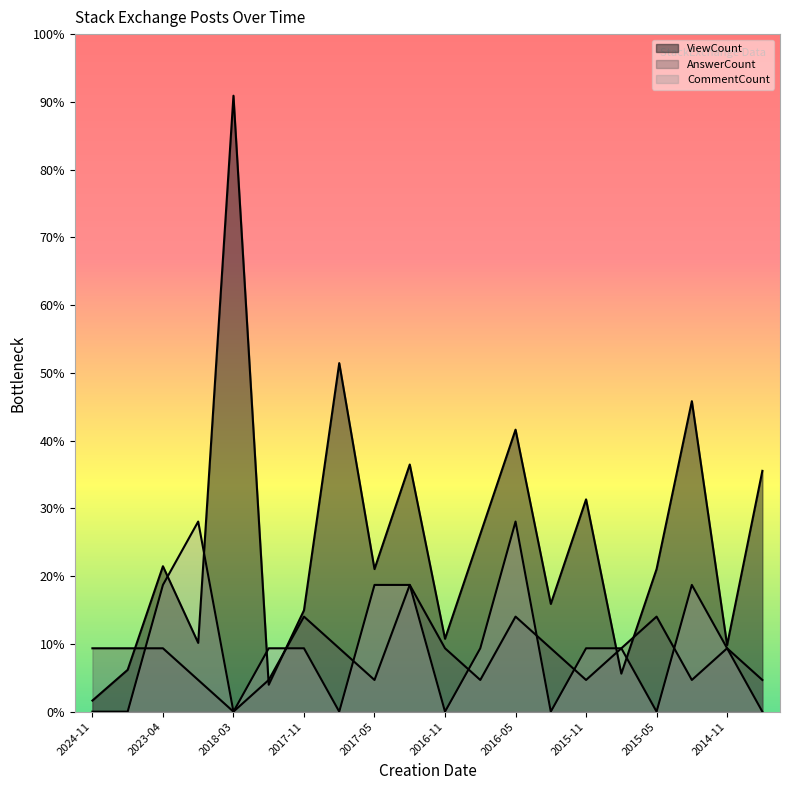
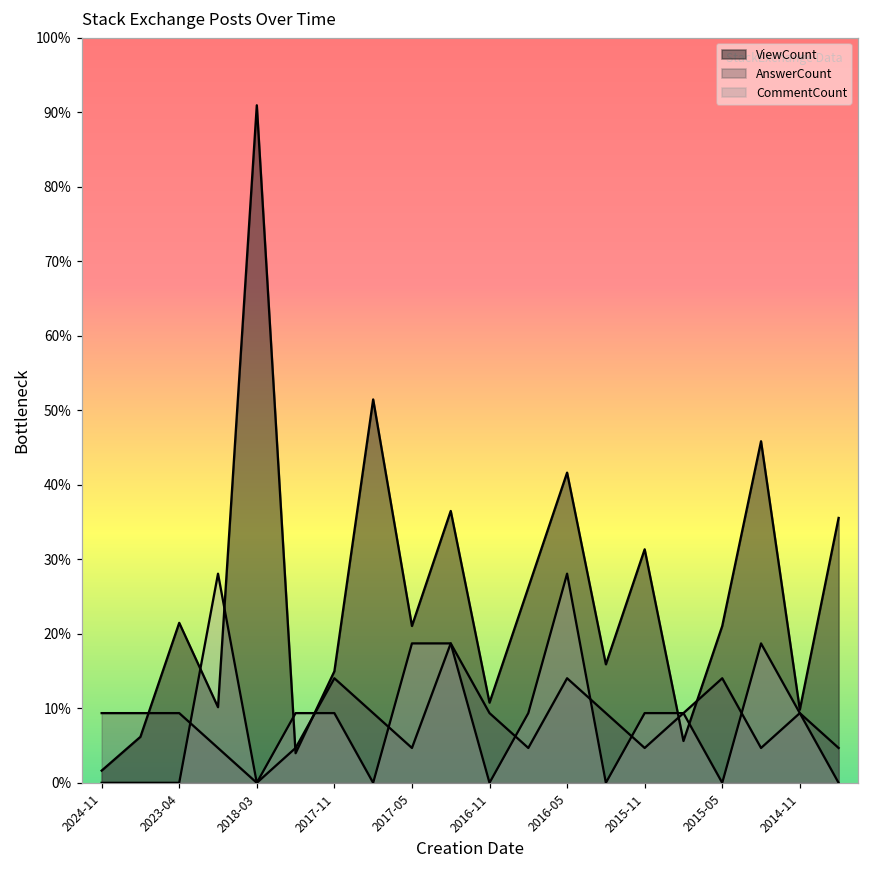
CommentCount, 2023-04: 19% -> 0%
